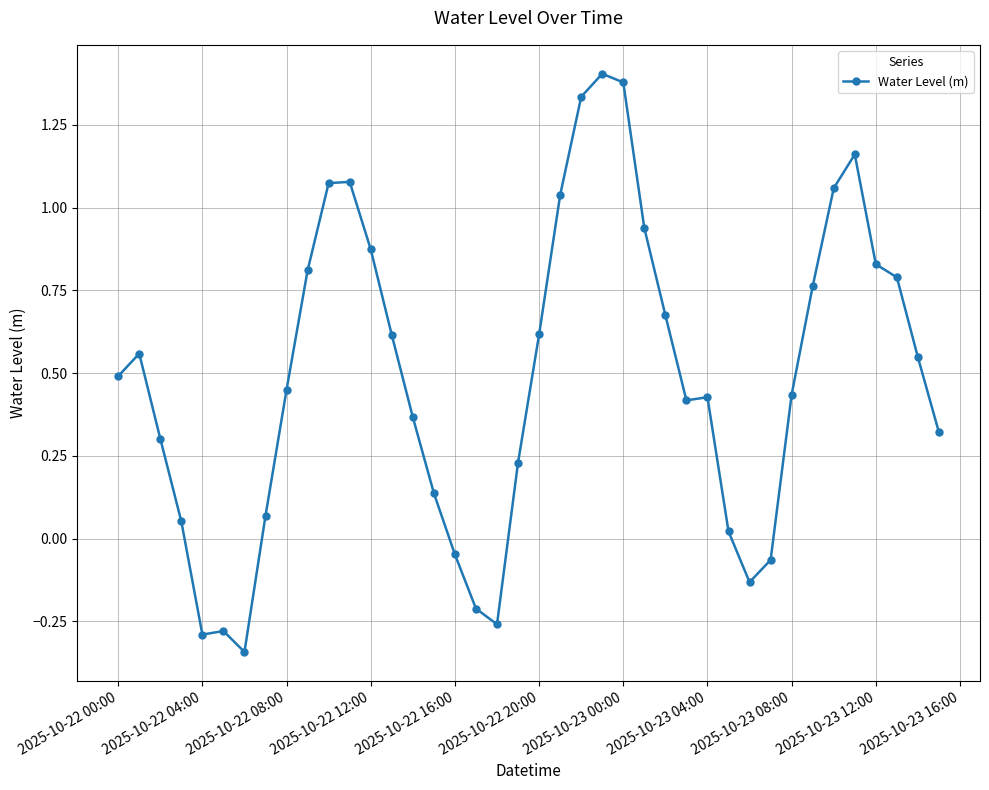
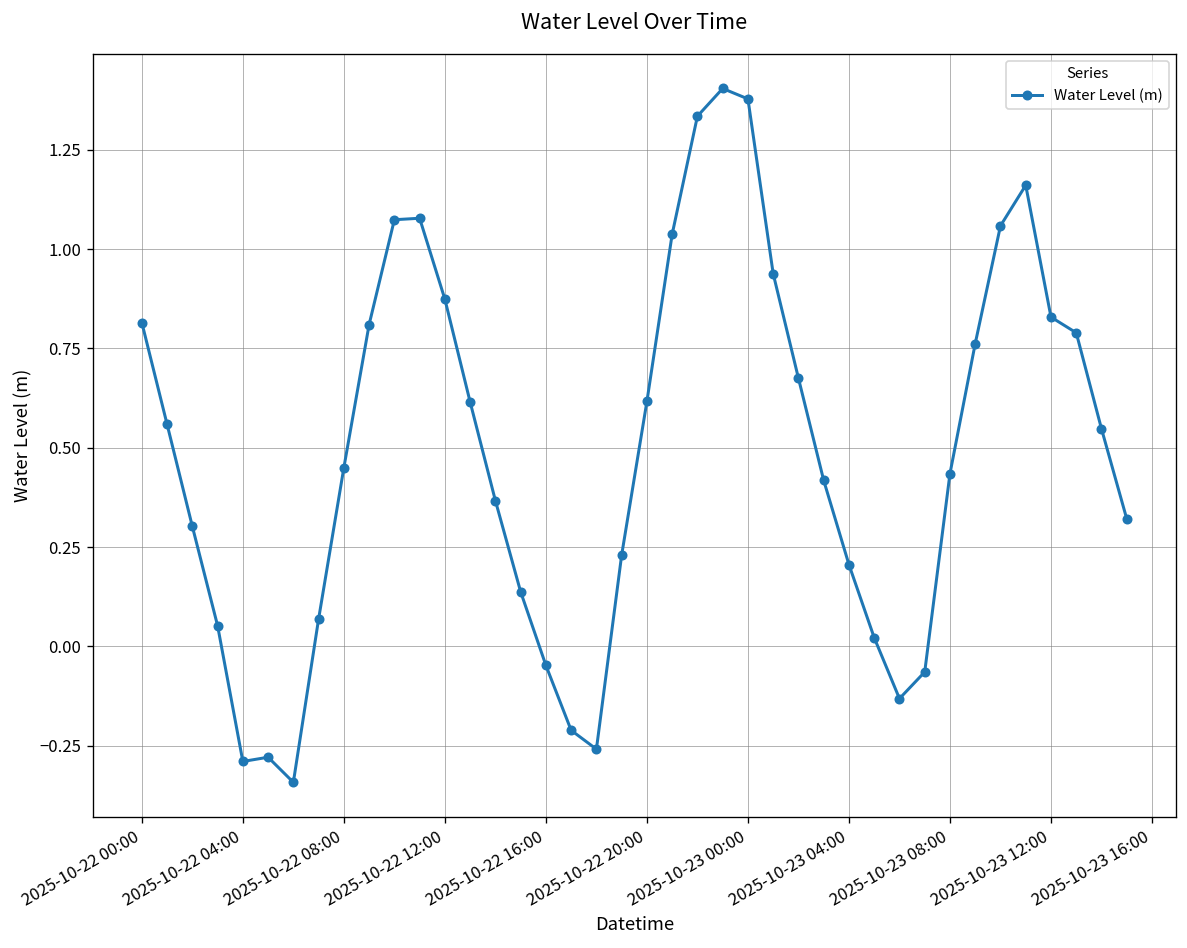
2025-10-22 00:00: 0.49 -> 0.81
2025-10-23 04:00: 0.43 -> 0.21
